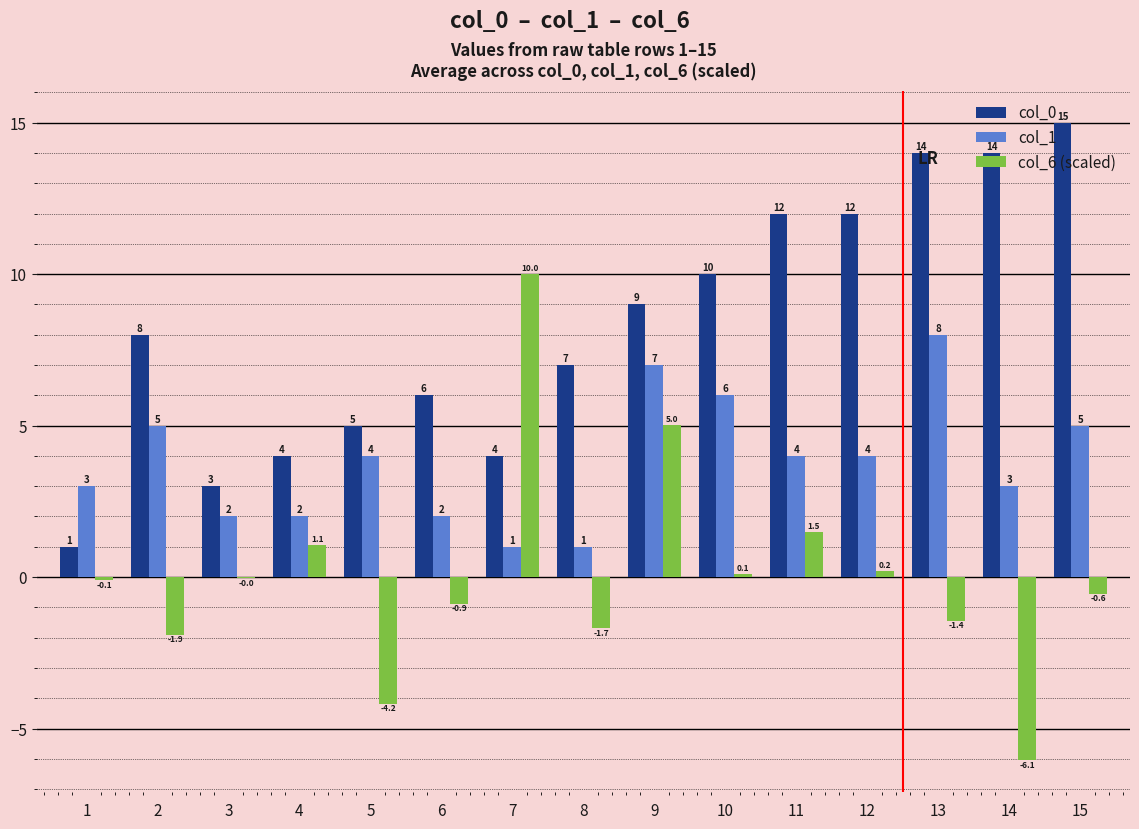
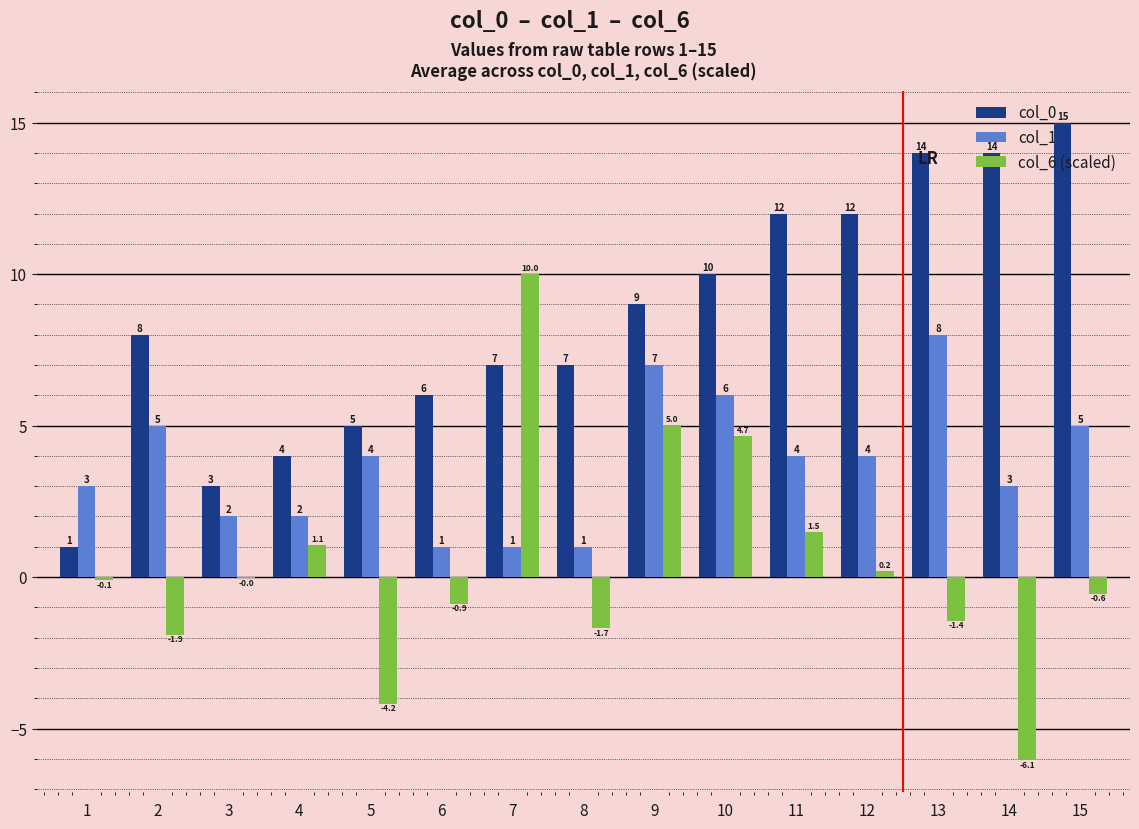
col_1, 6: 2 -> 1
col_0, 7: 4 -> 7
col_6 (scaled), 10: 0.1 -> 4.7
